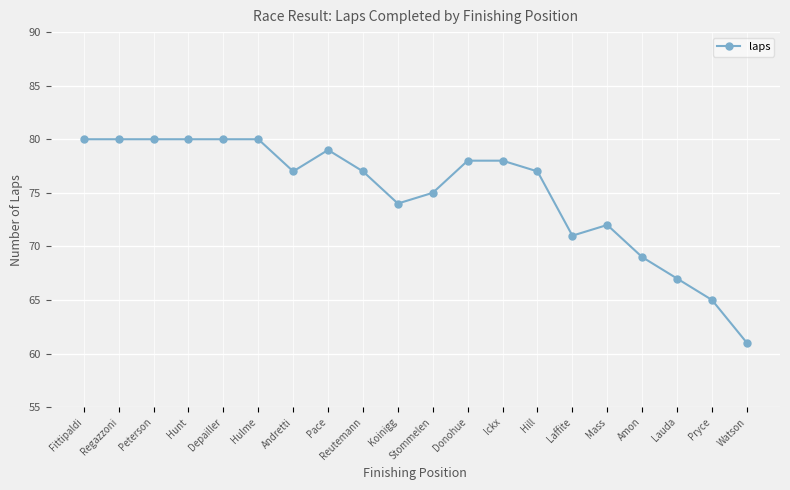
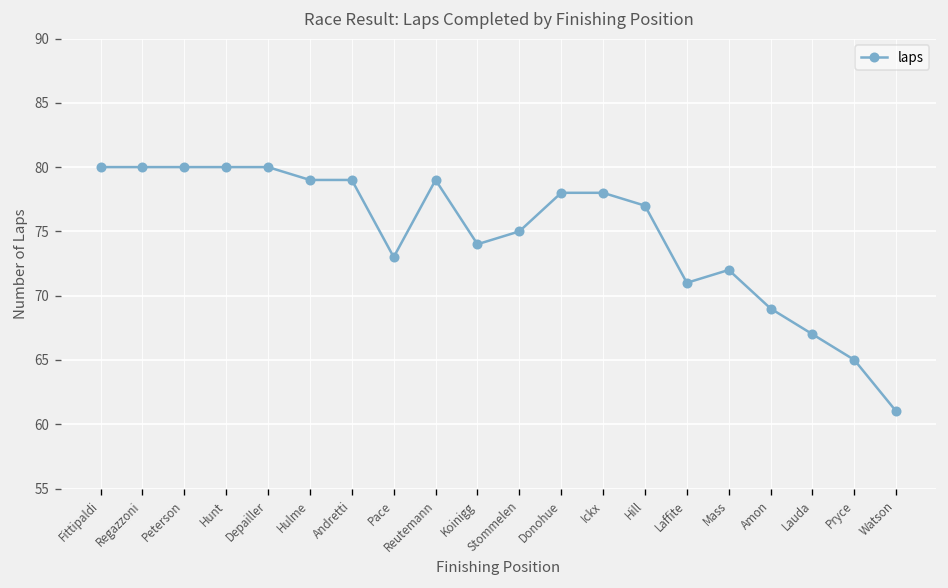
Hulme: 80 -> 79
Andretti: 77 -> 79
Pace: 79 -> 73
Reutemann: 77 -> 79
